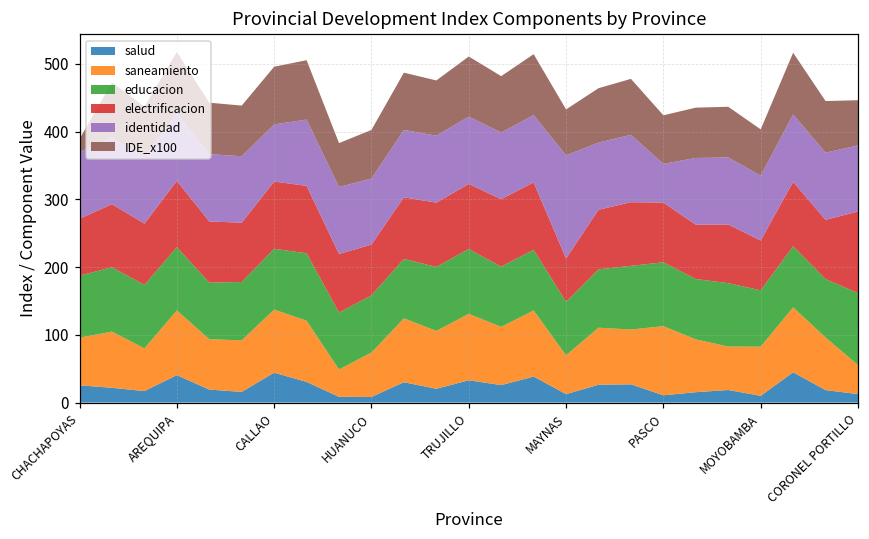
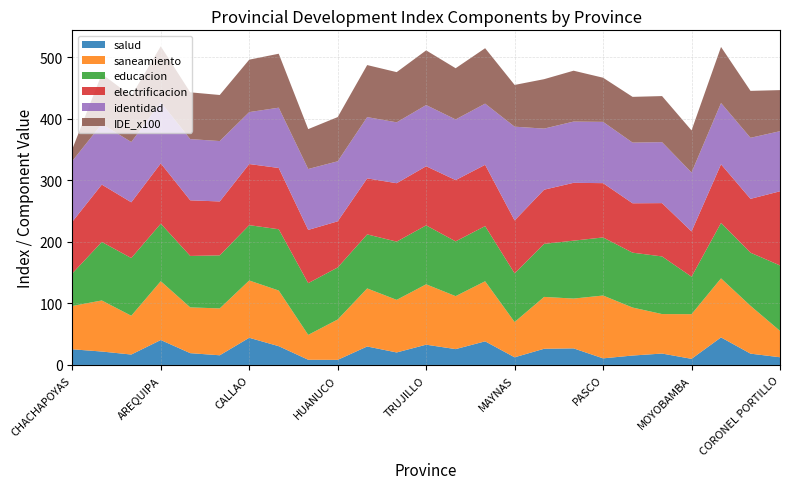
educacion, CHACHAPOYAS: 90 -> 50
electrificacion, MAYNAS: 60 -> 90
identidad, PASCO: 60 -> 100
educacion, MOYOBAMBA: 80 -> 60
